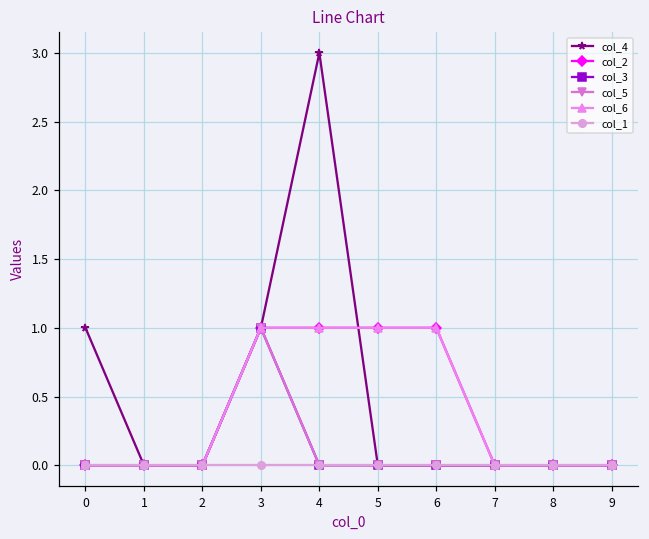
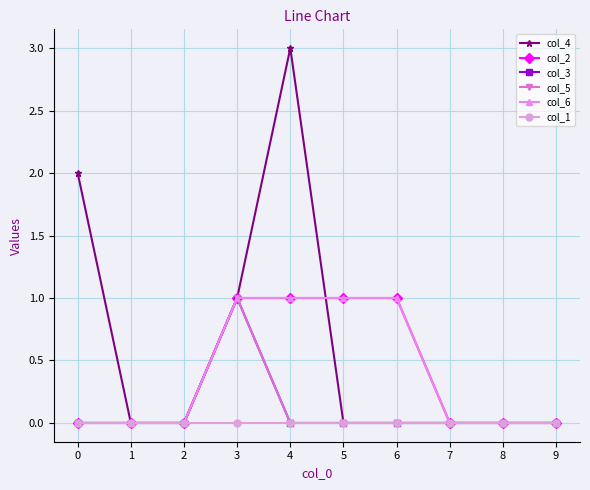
col_4, 0: 1 -> 2
